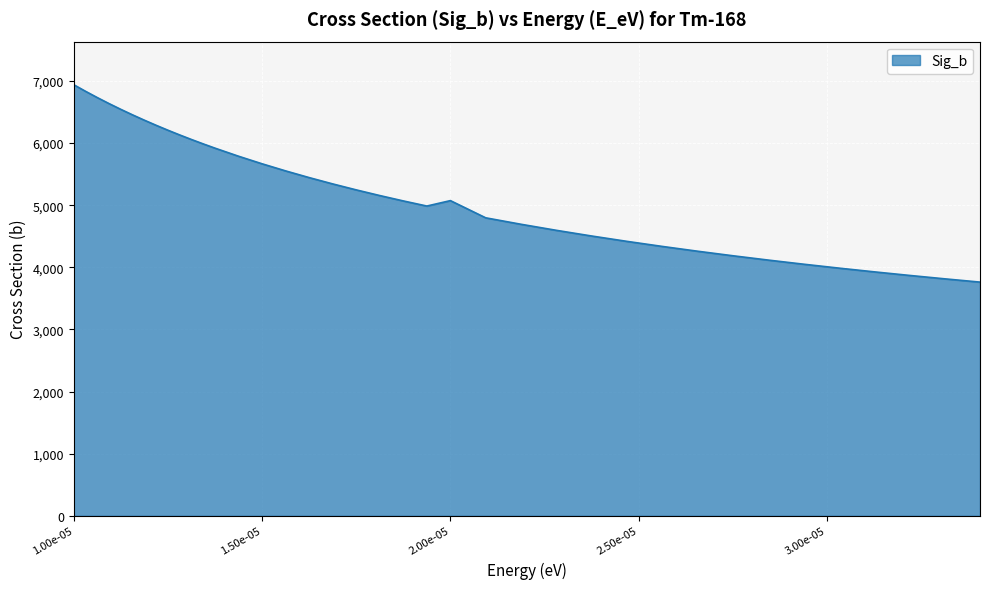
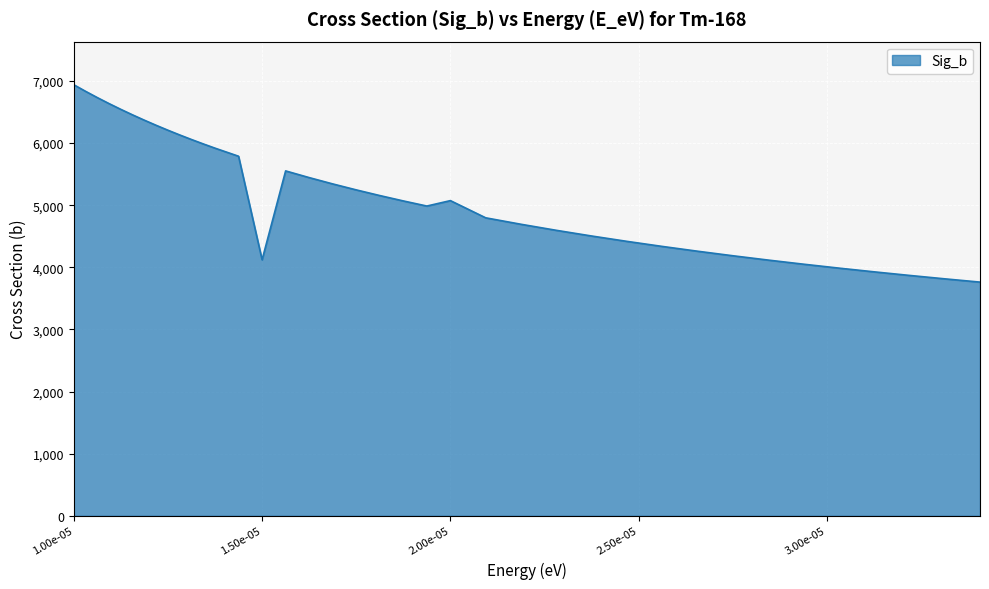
1.50e-05: 5,700 -> 4,100
